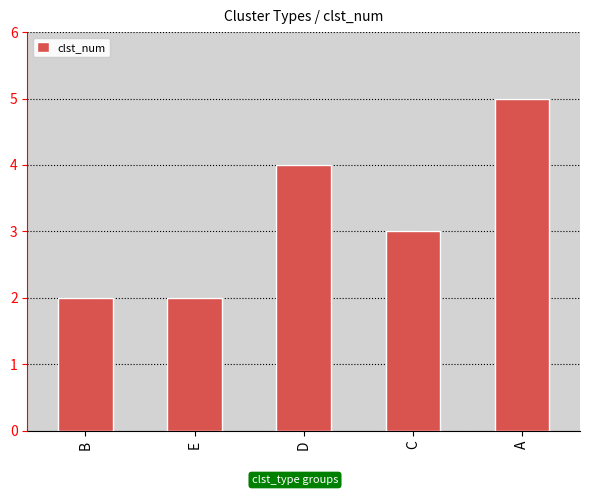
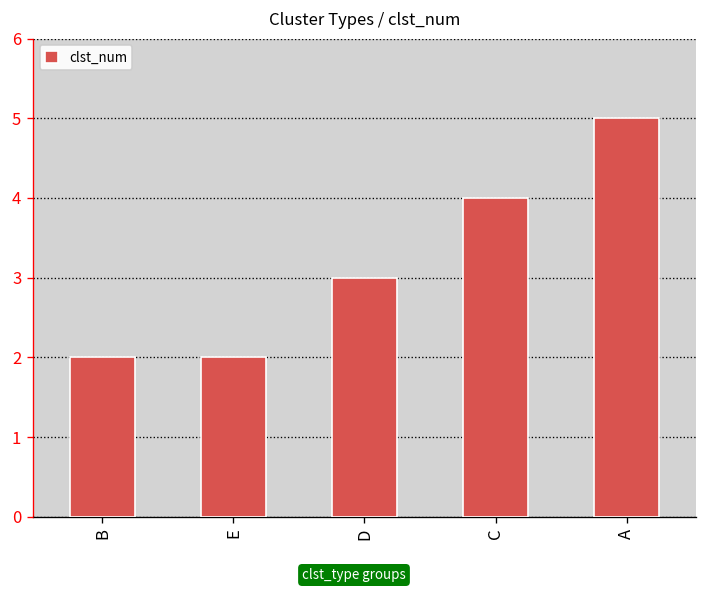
D: 4 -> 3
C: 3 -> 4
